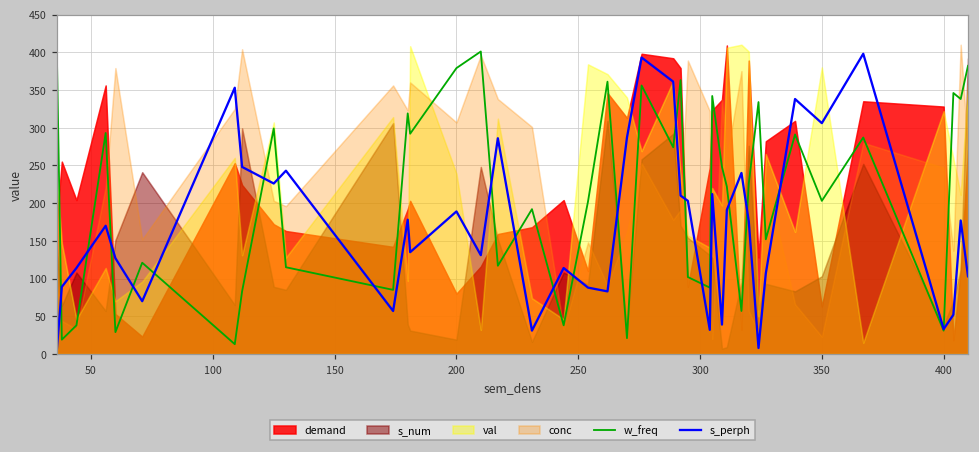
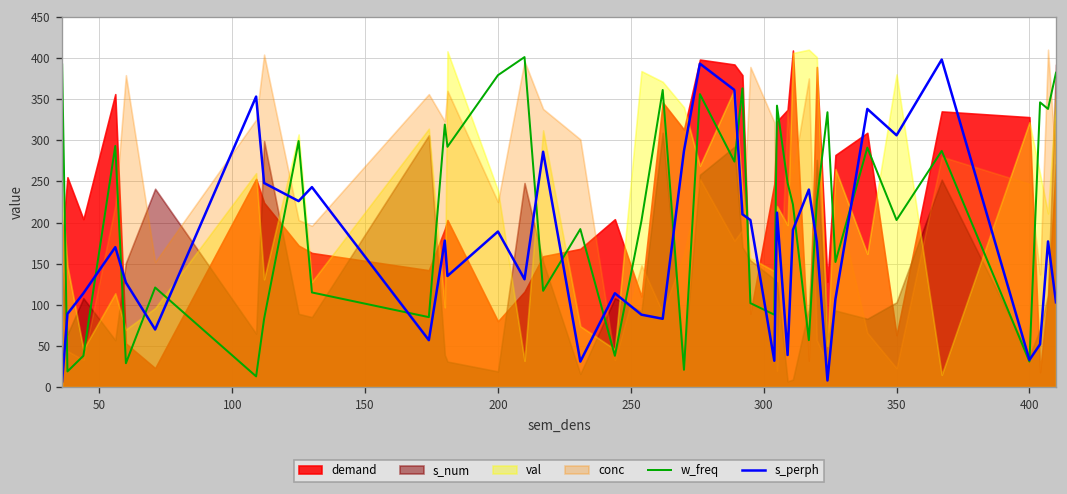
conc, 200: 310 -> 230
